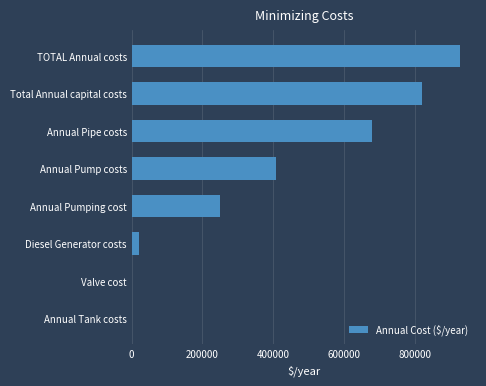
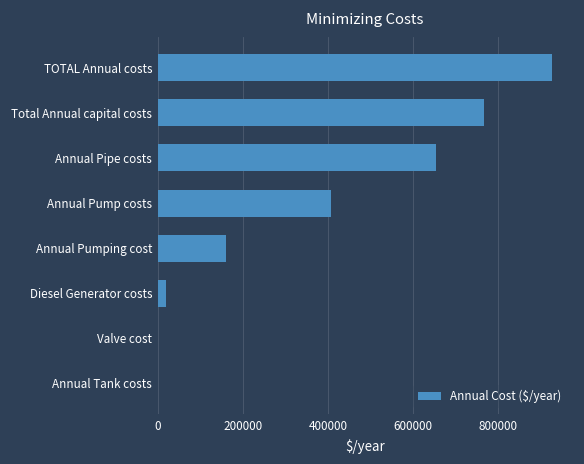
Total Annual capital costs: 820000 -> 770000
Annual Pipe costs: 680000 -> 650000
Annual Pumping cost: 250000 -> 160000
